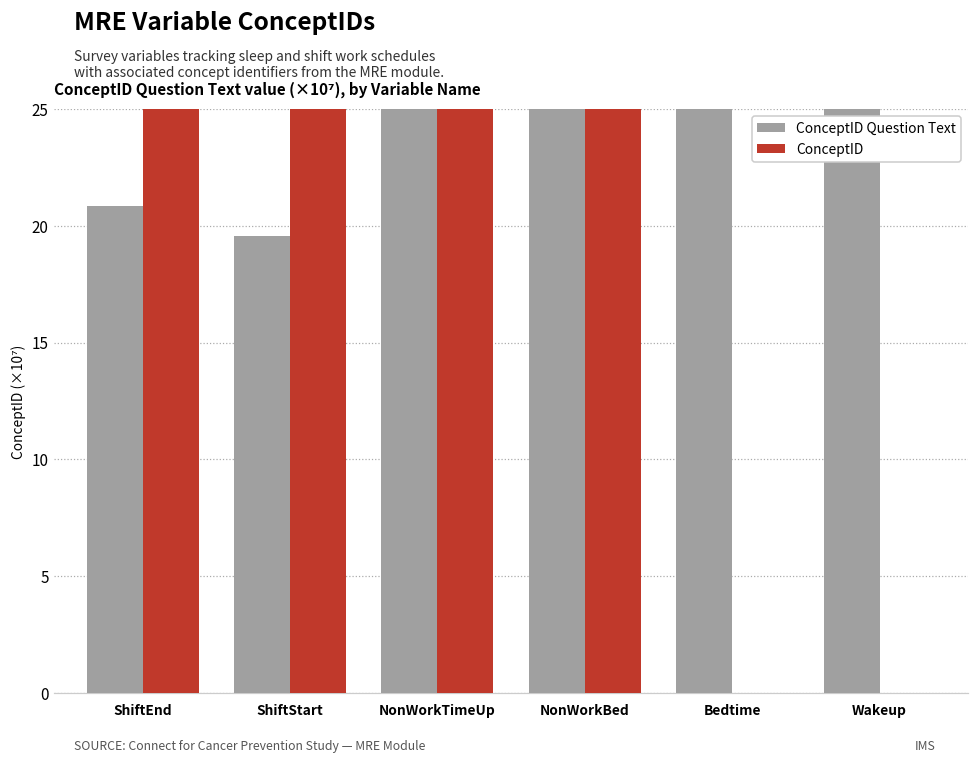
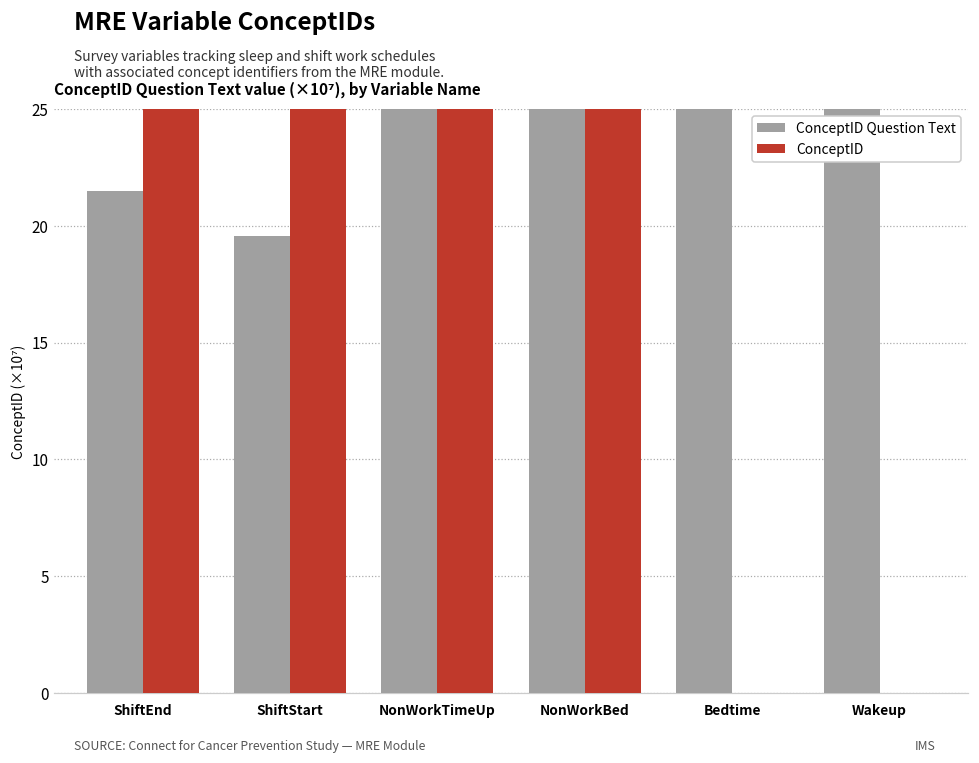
ConceptID Question Text, ShiftEnd: 20.9 -> 21.5
